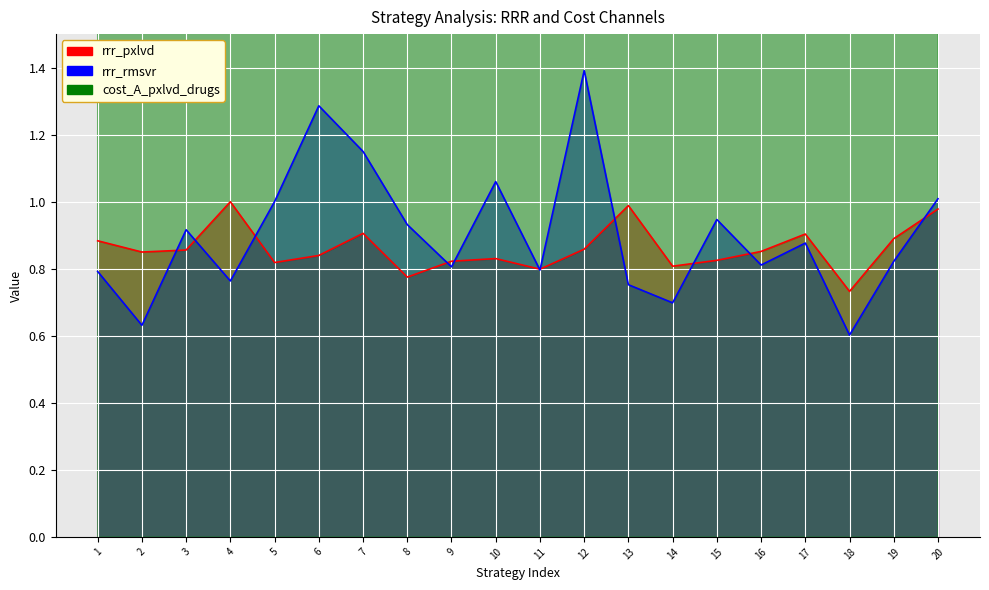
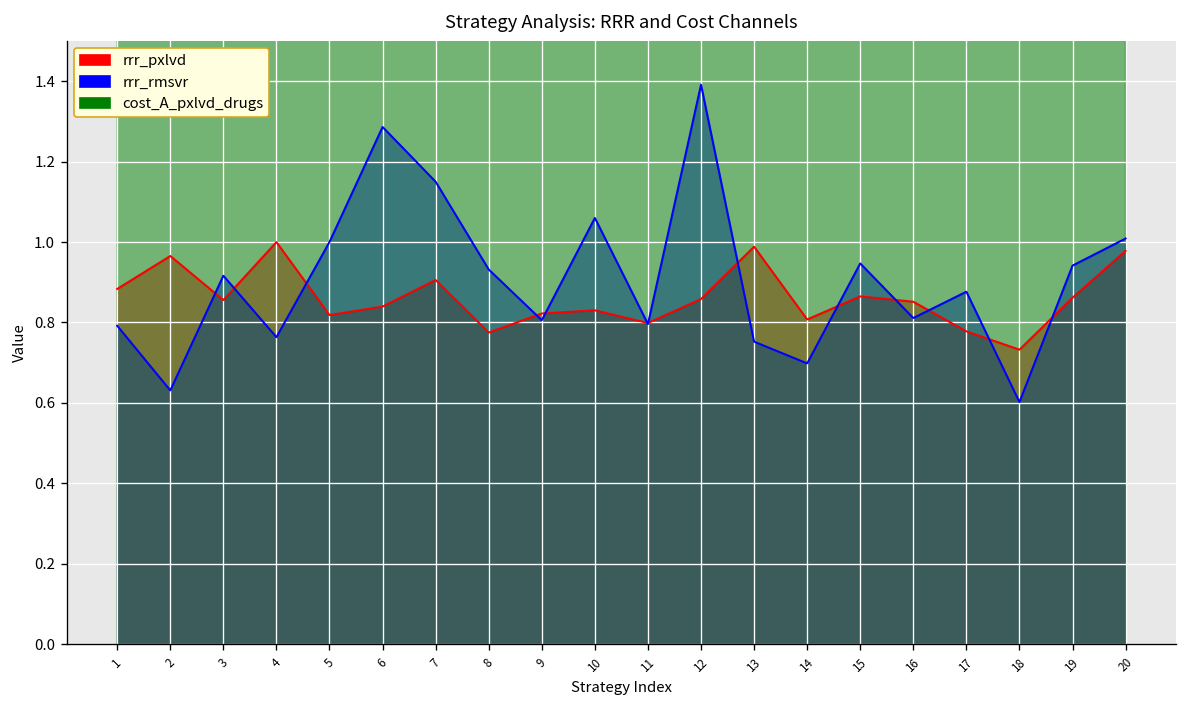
rrr_pxlvd, 2: 0.85 -> 0.97
rrr_pxlvd, 15: 0.83 -> 0.86
rrr_pxlvd, 17: 0.90 -> 0.78
rrr_pxlvd, 19: 0.89 -> 0.86
rrr_rmsvr, 19: 0.82 -> 0.94
